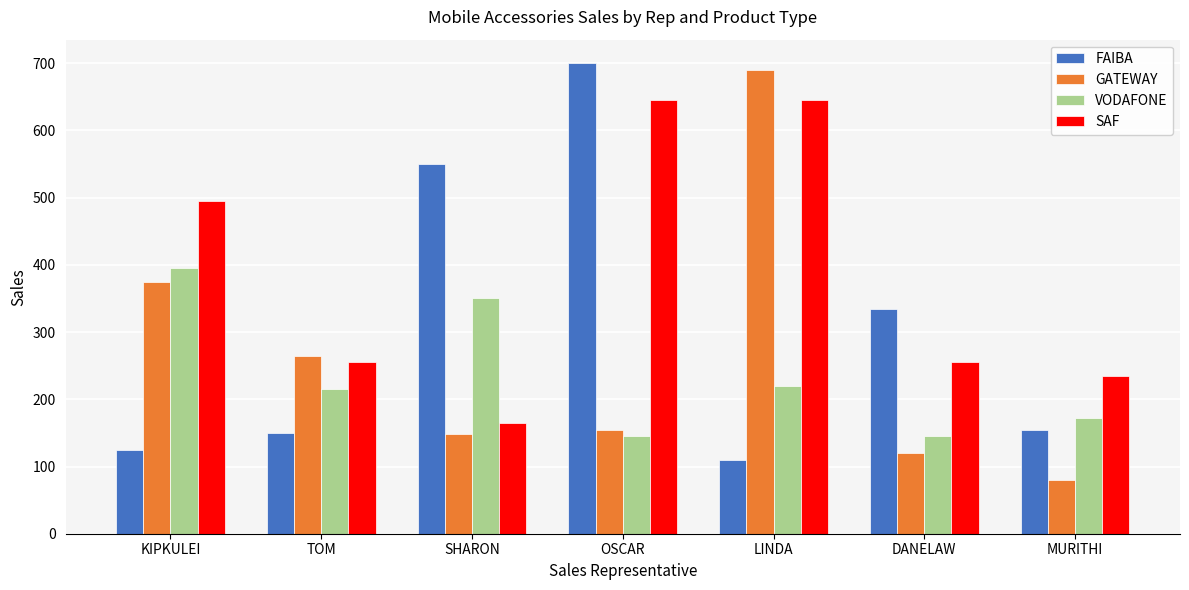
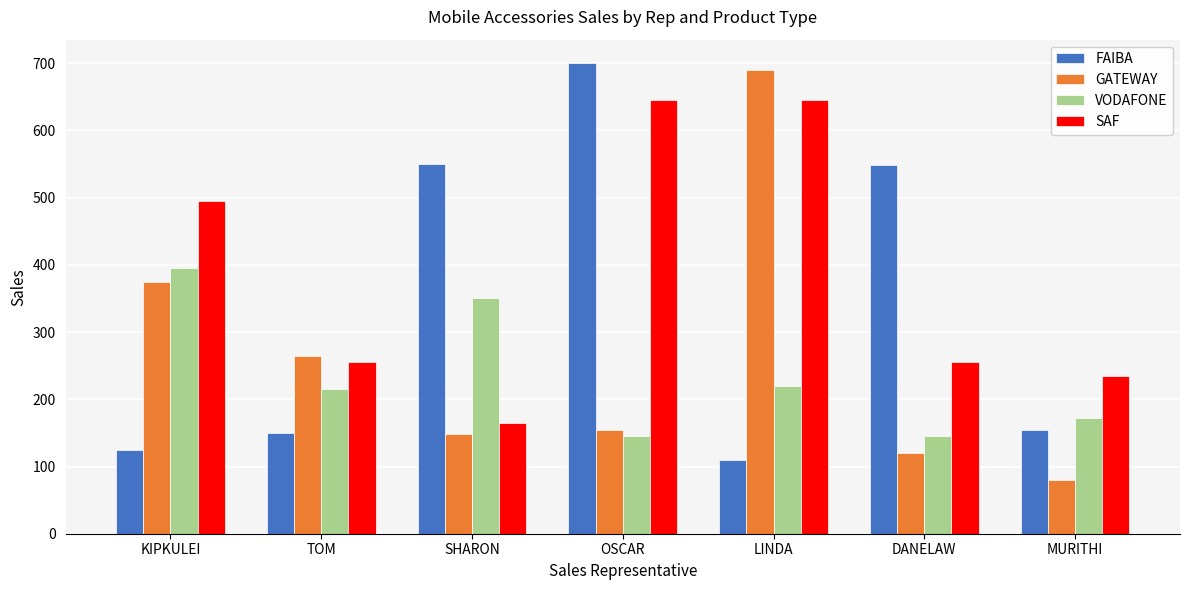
FAIBA, DANELAW: 340 -> 550
